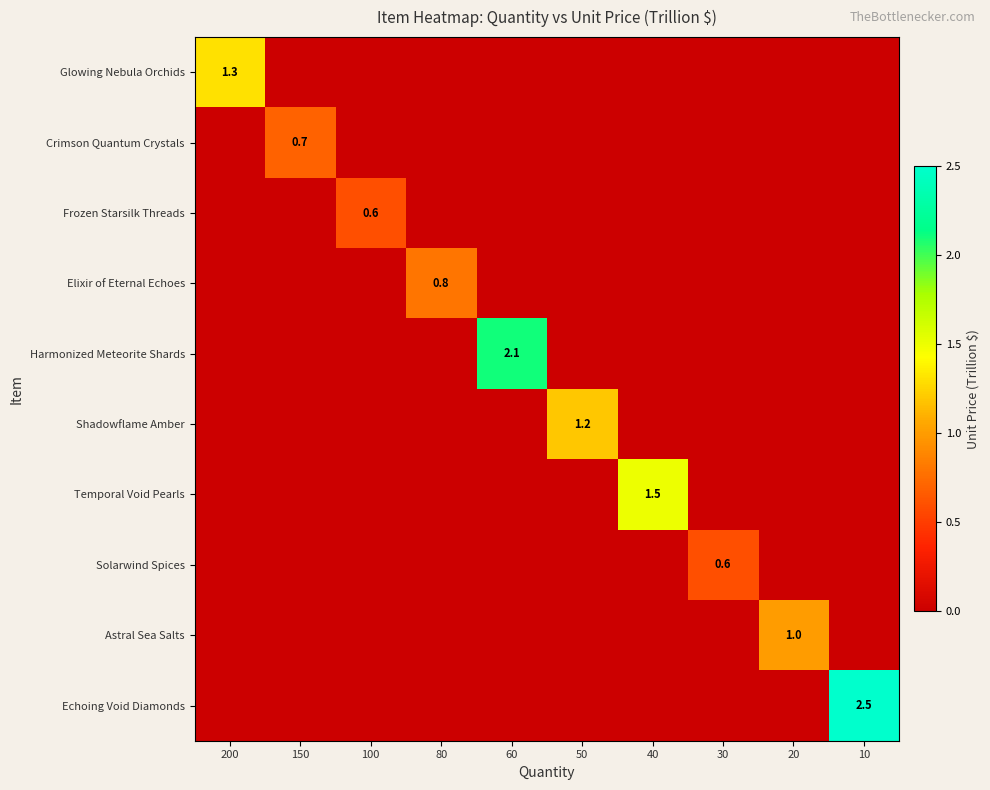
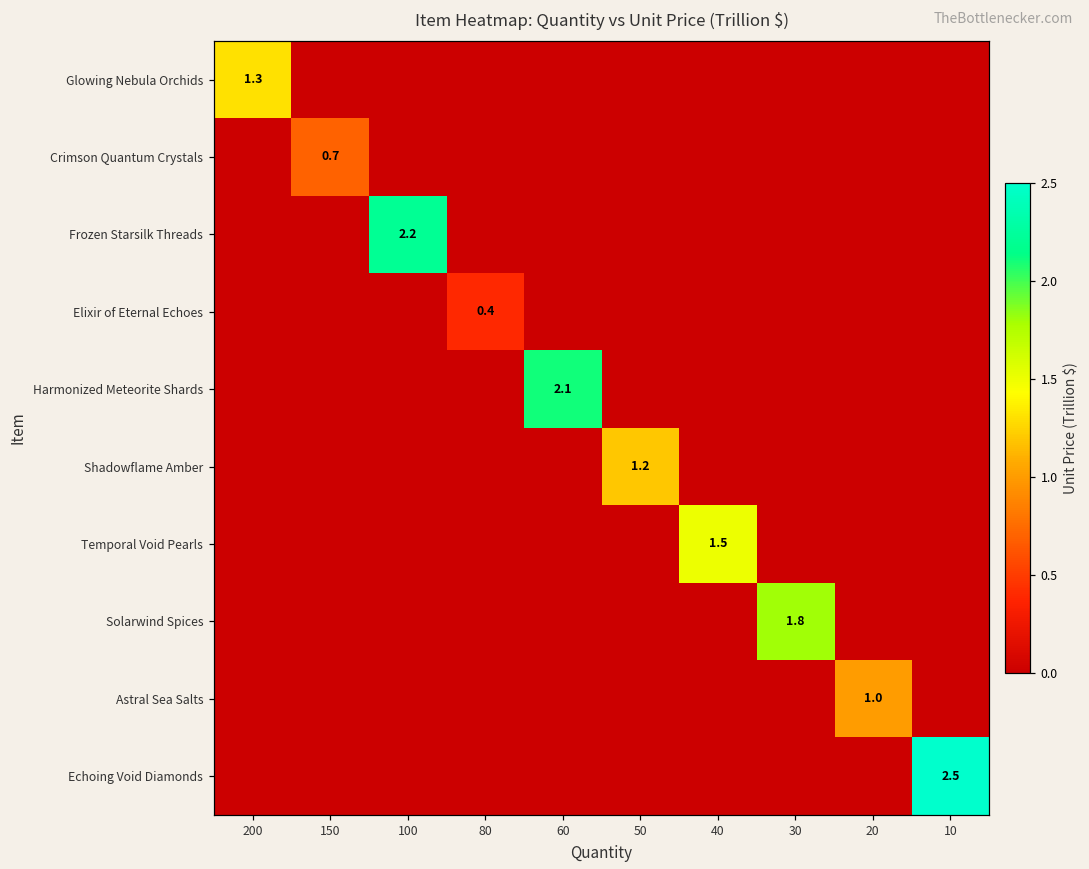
Frozen Starsilk Threads, 100: 0.6 -> 2.2
Elixir of Eternal Echoes, 80: 0.8 -> 0.4
Solarwind Spices, 30: 0.6 -> 1.8
